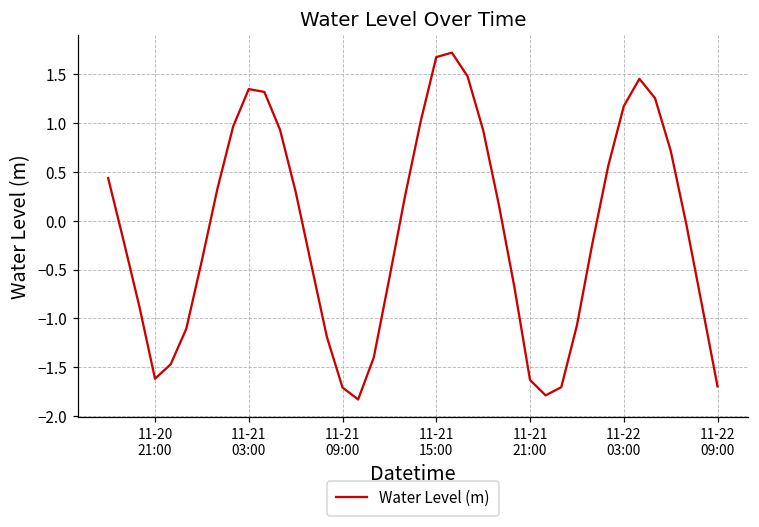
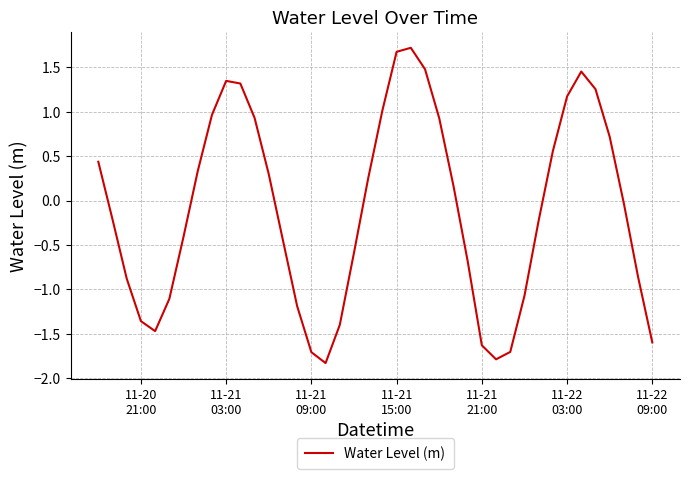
11-20 21:00: -1.6 -> -1.4
11-22 09:00: -1.7 -> -1.6
